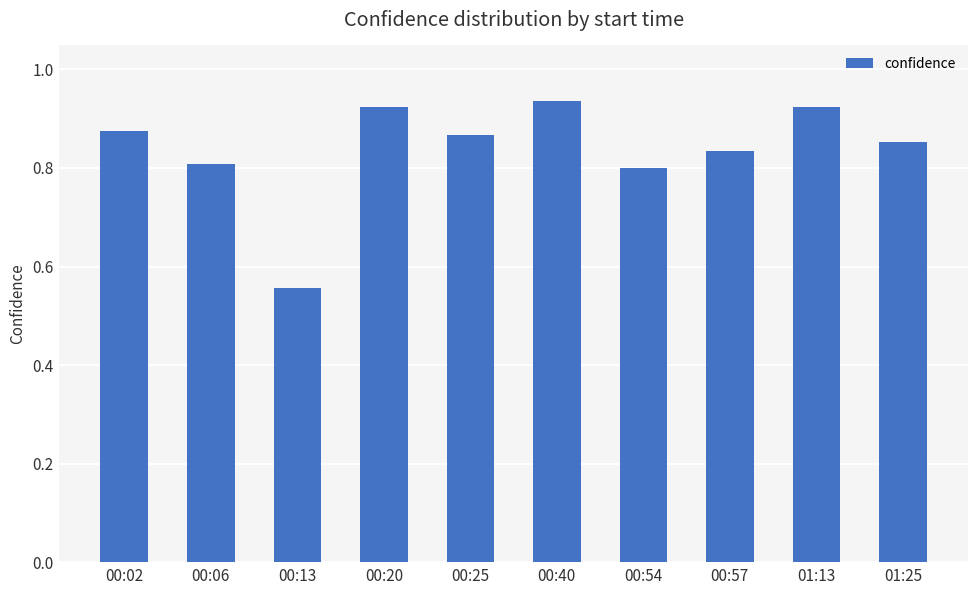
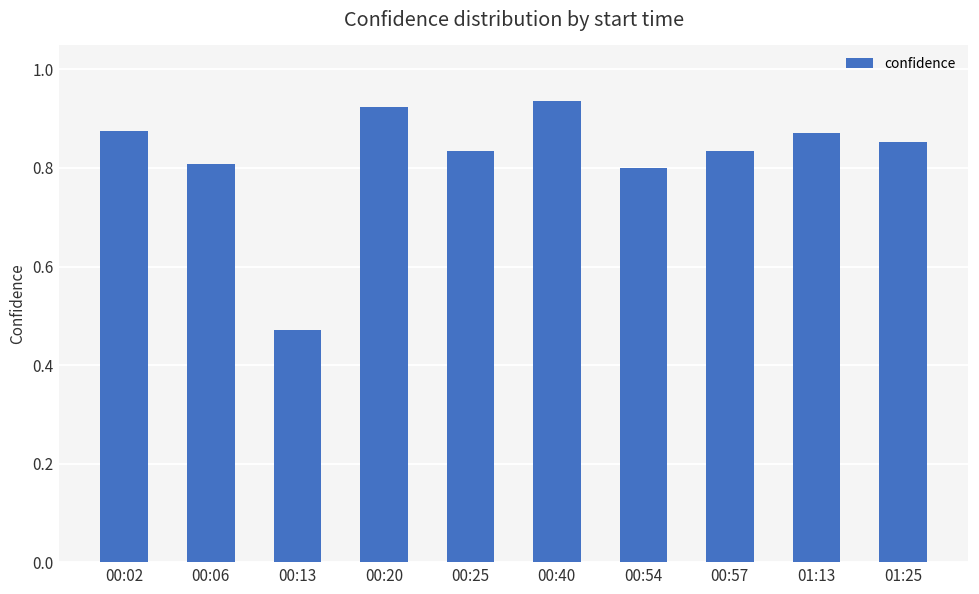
00:13: 0.56 -> 0.47
00:25: 0.87 -> 0.83
01:13: 0.92 -> 0.87
